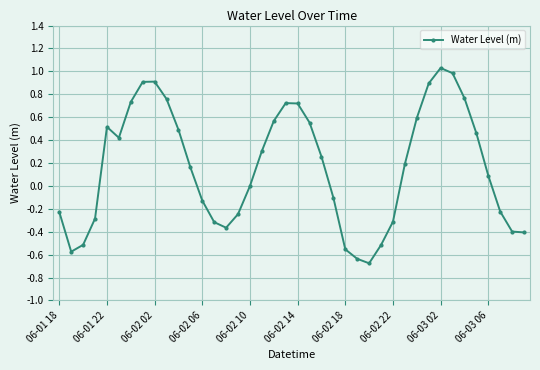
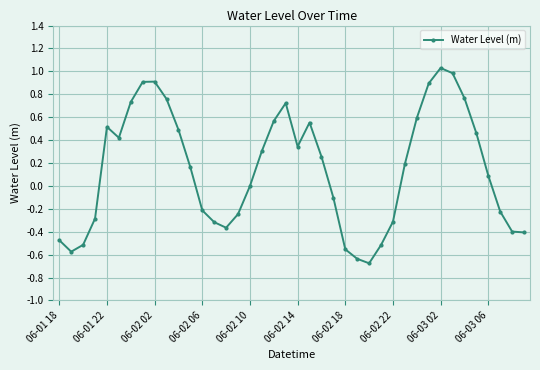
06-01 18: -0.23 -> -0.47
06-02 06: -0.13 -> -0.21
06-02 14: 0.72 -> 0.34
